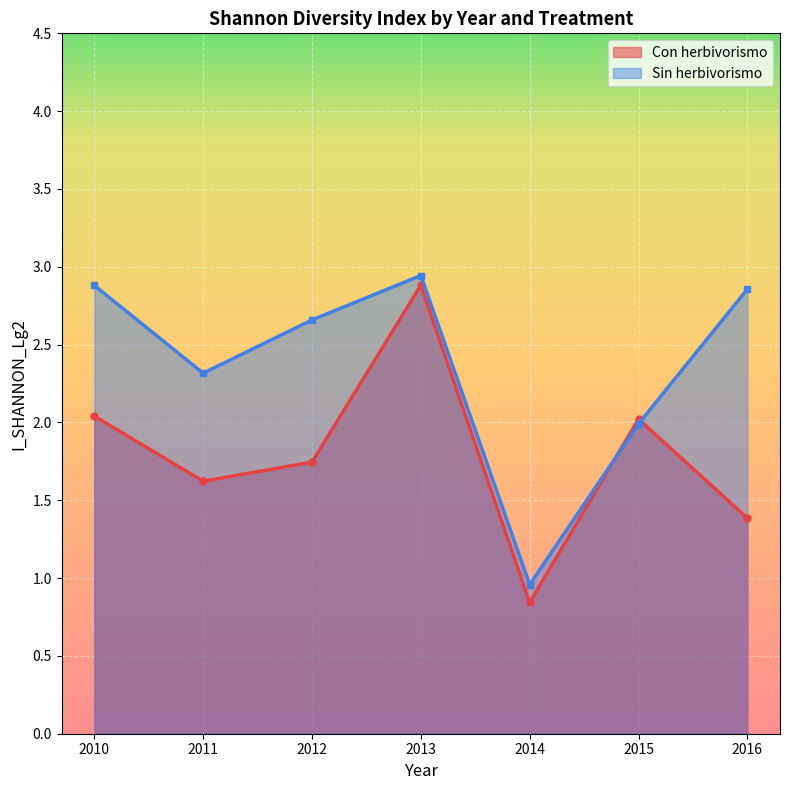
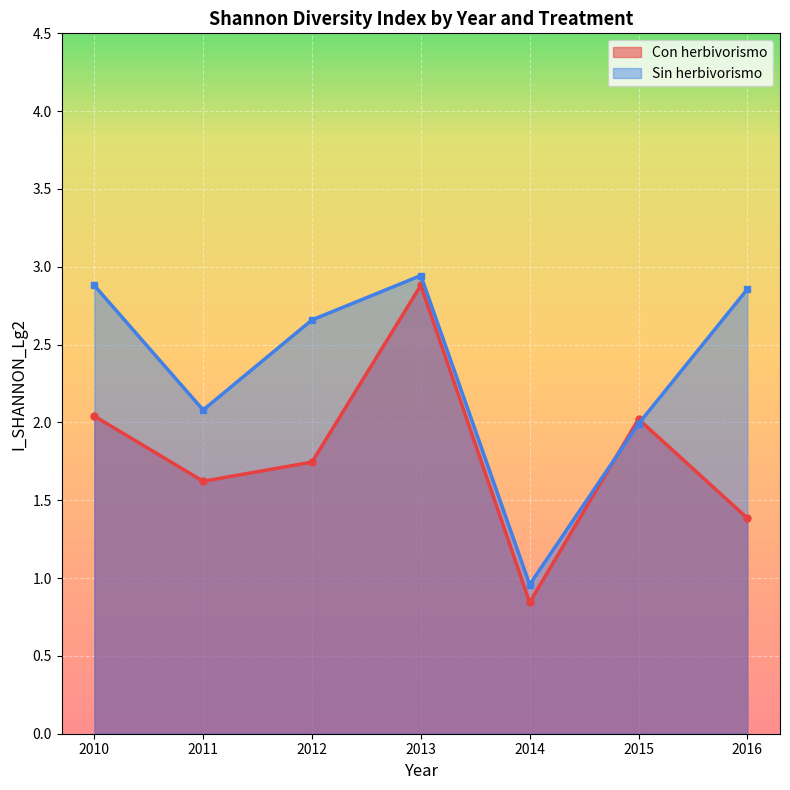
Sin herbivorismo, 2011: 2.32 -> 2.08
